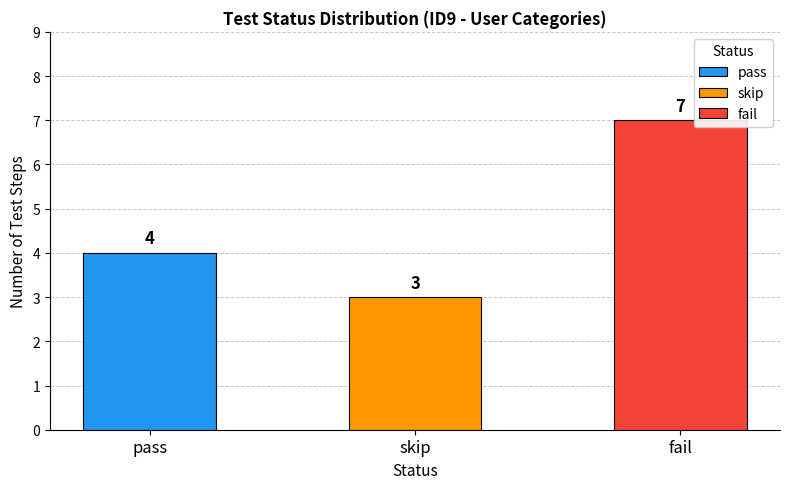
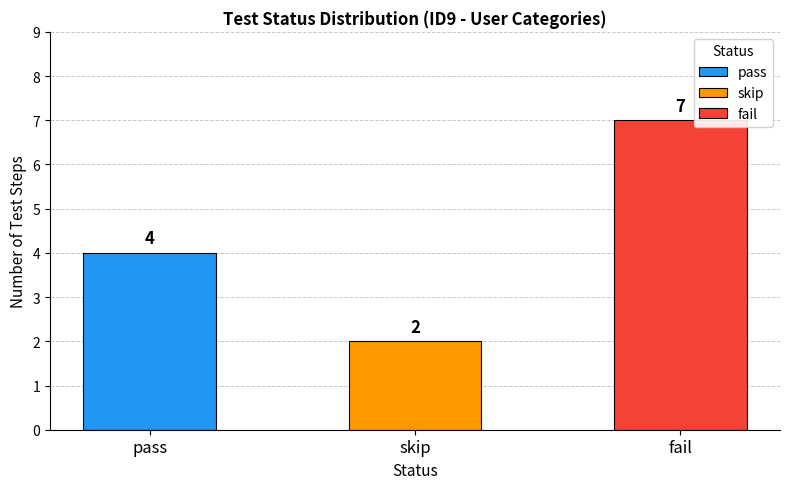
skip: 3 -> 2
